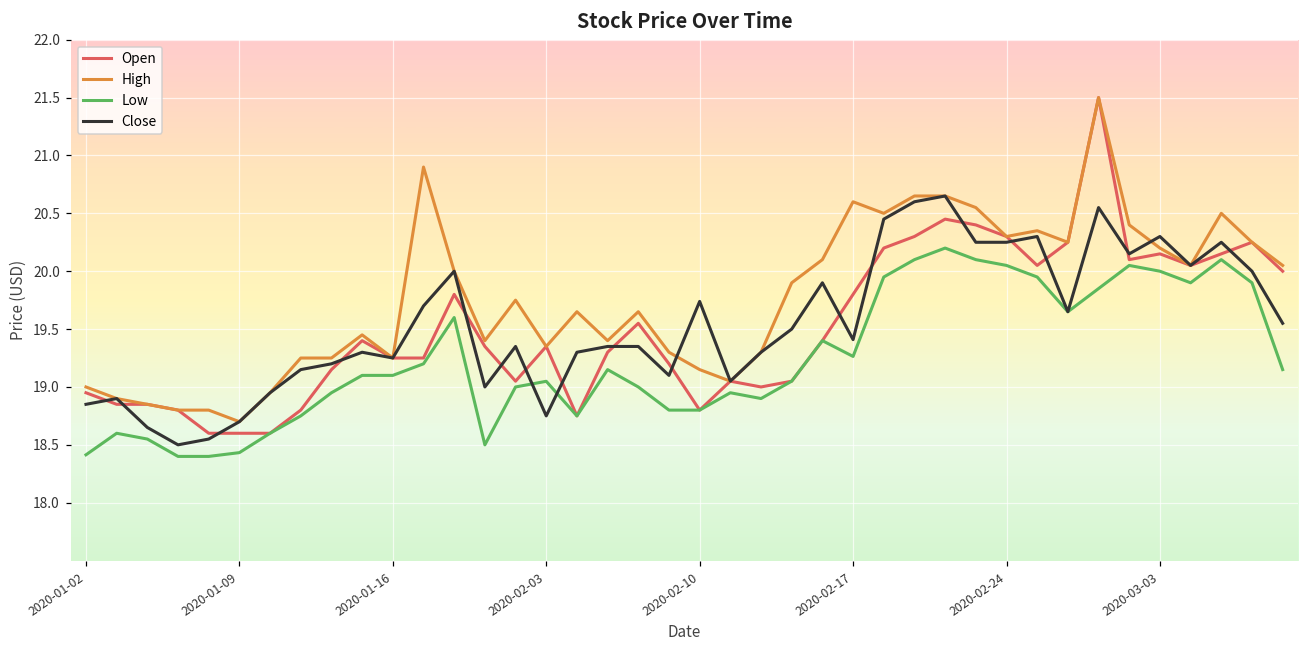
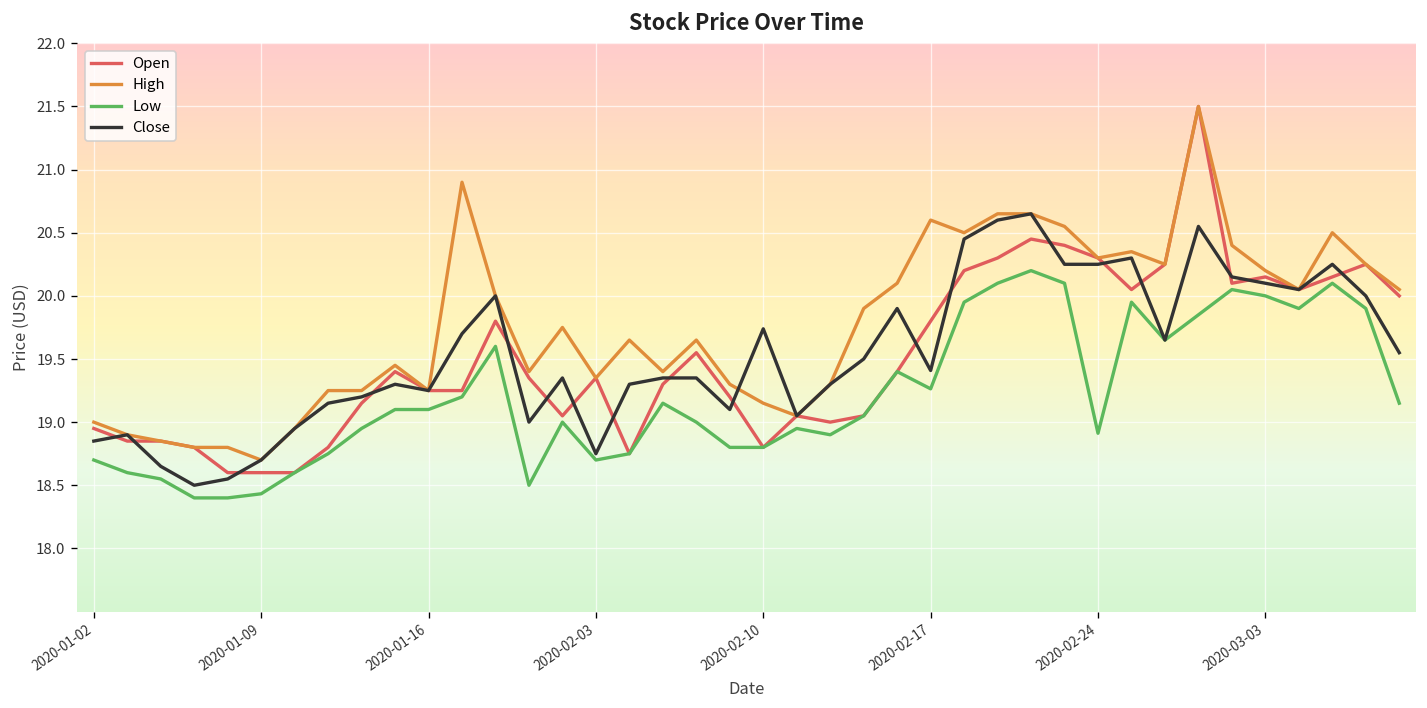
Low, 2020-01-02: 18.41 -> 18.70
Low, 2020-02-03: 19.05 -> 18.70
Low, 2020-02-24: 20.05 -> 18.91
Close, 2020-03-03: 20.3 -> 20.1
